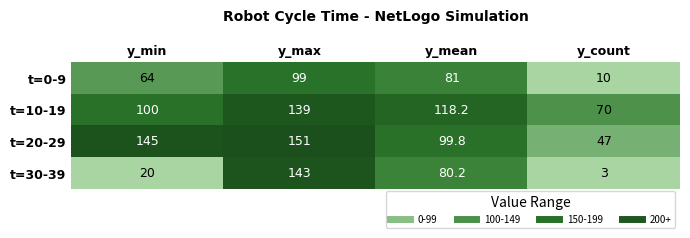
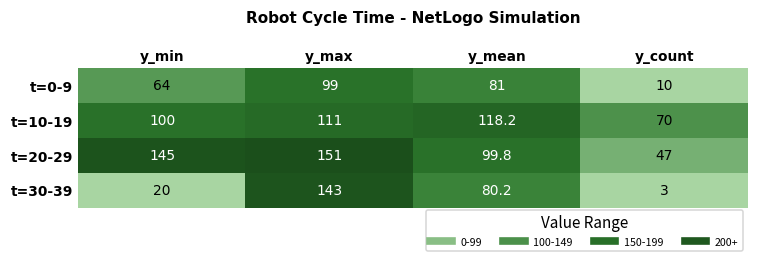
t=10-19, y_max: 139 -> 111
